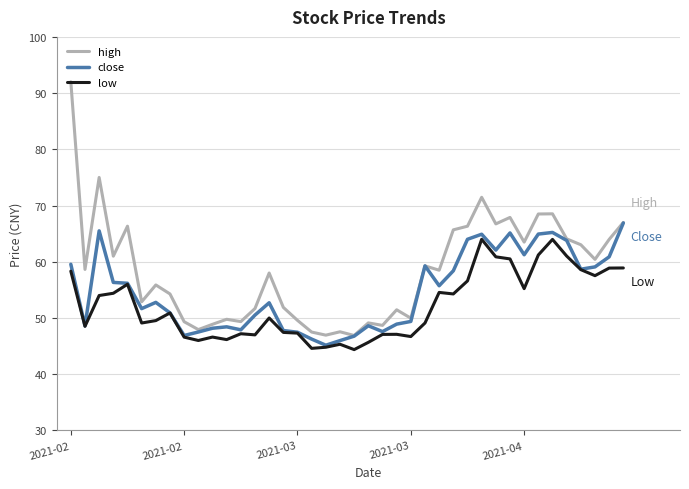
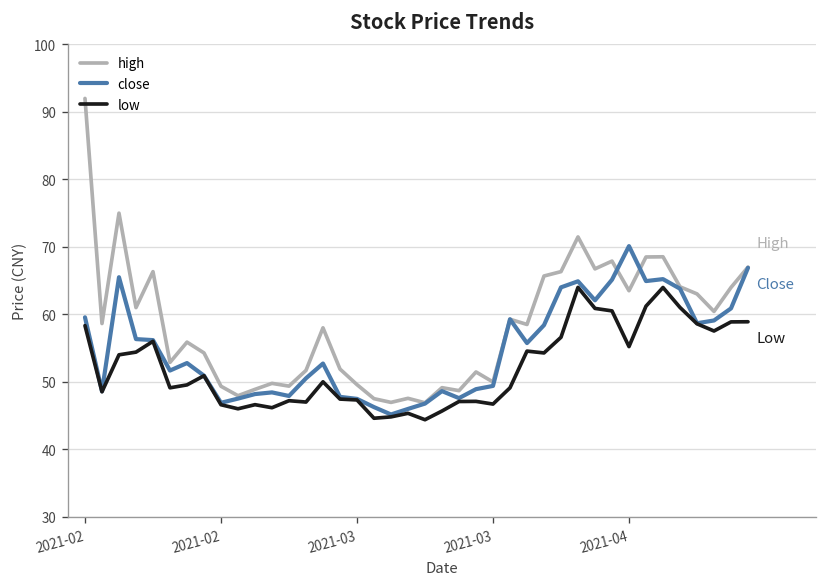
close, 2021-04: 61 -> 70
